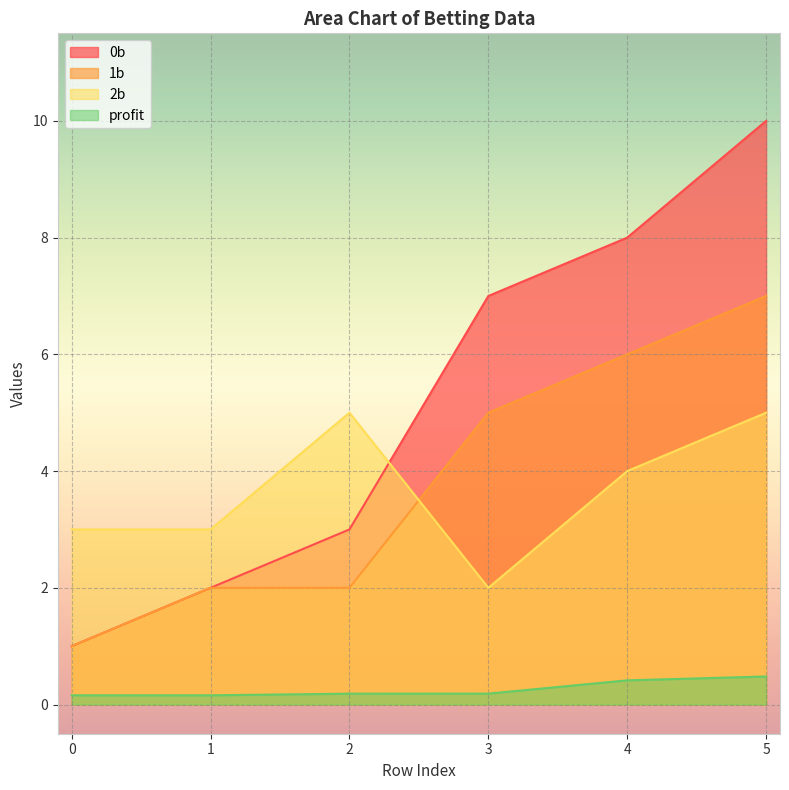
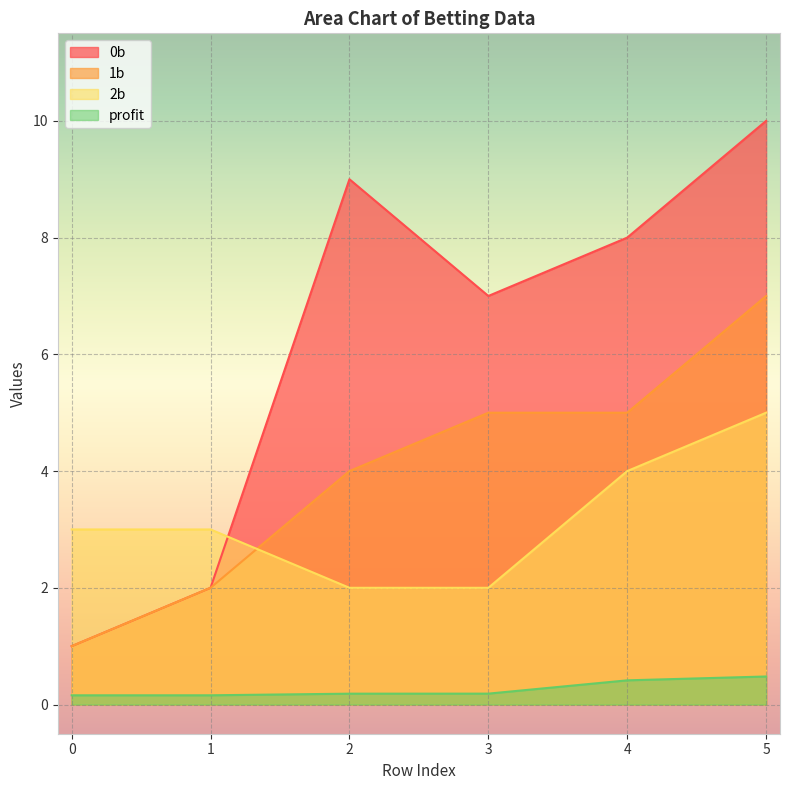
0b, 2: 3 -> 9
1b, 2: 2 -> 4
2b, 2: 5 -> 2
1b, 4: 6 -> 5
